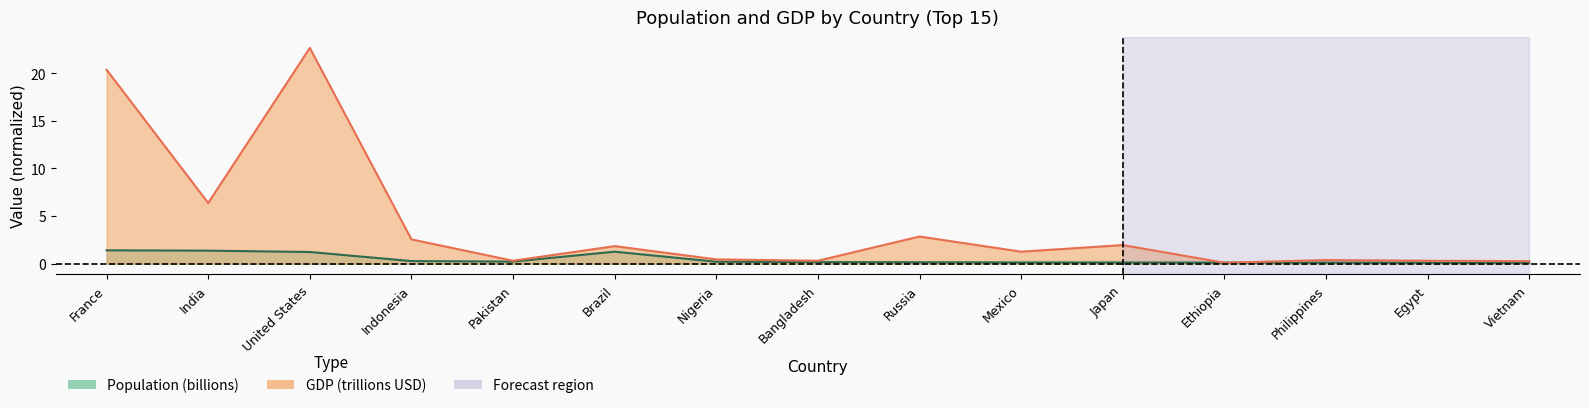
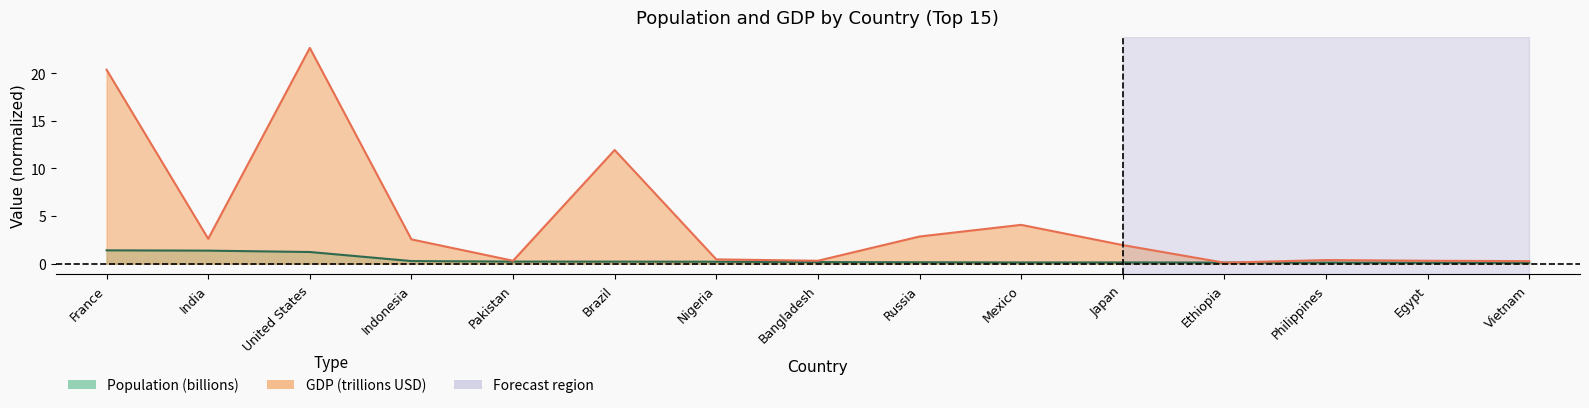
GDP (trillions USD), India: 6 -> 3
Population (billions), Brazil: 1 -> 0
GDP (trillions USD), Brazil: 2 -> 12
GDP (trillions USD), Mexico: 1 -> 4
